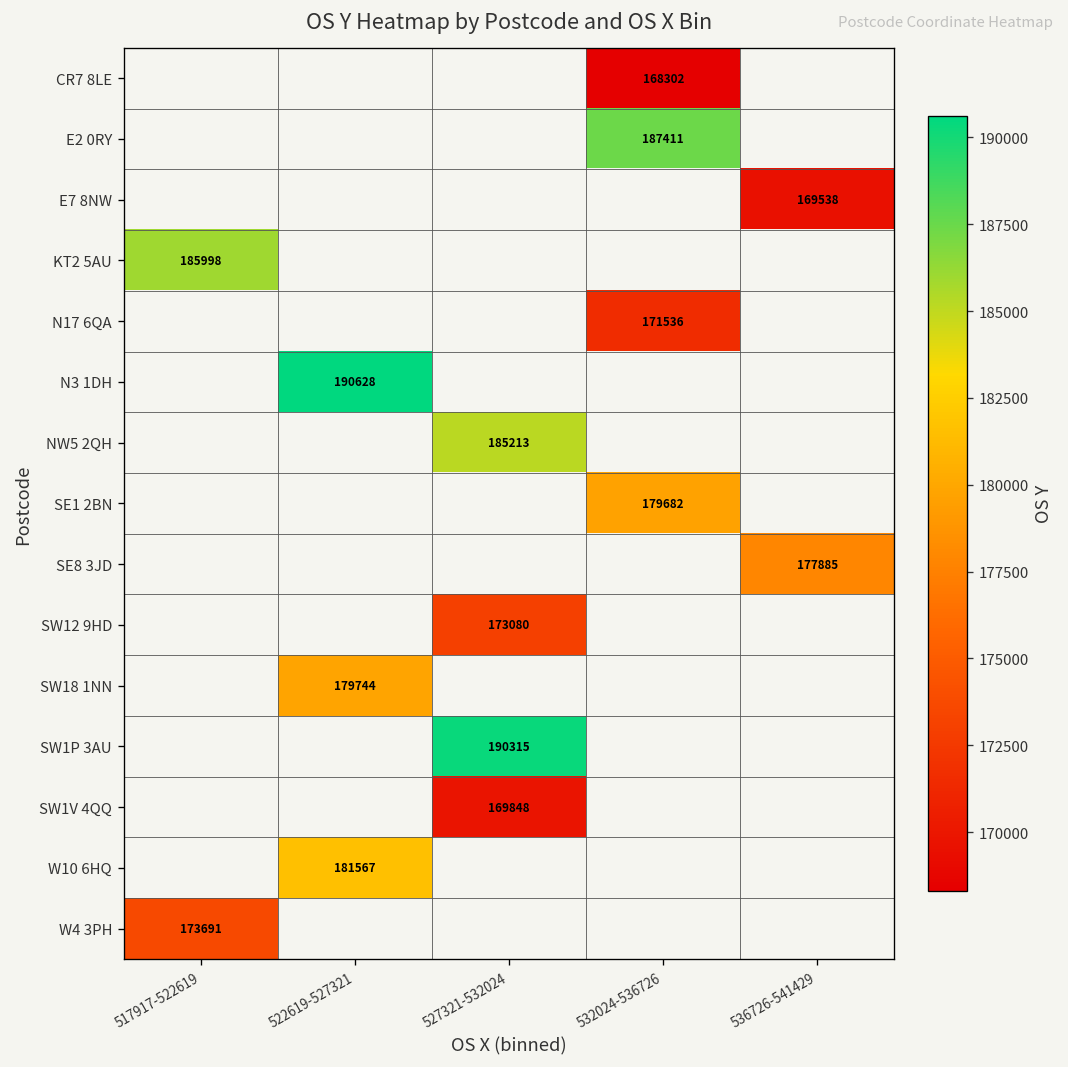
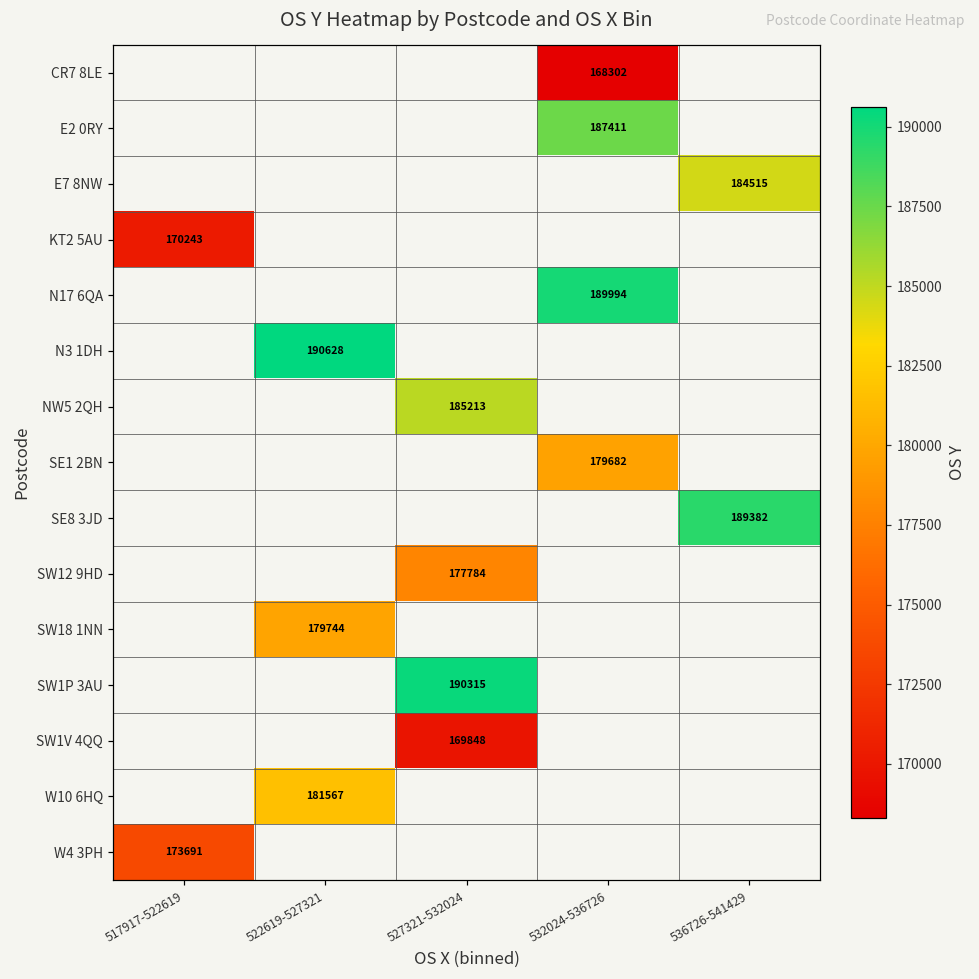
E7 8NW, 536726-541429: 169538 -> 184515
KT2 5AU, 517917-522619: 185998 -> 170243
N17 6QA, 532024-536726: 171536 -> 189994
SE8 3JD, 536726-541429: 177885 -> 189382
SW12 9HD, 527321-532024: 173080 -> 177784
